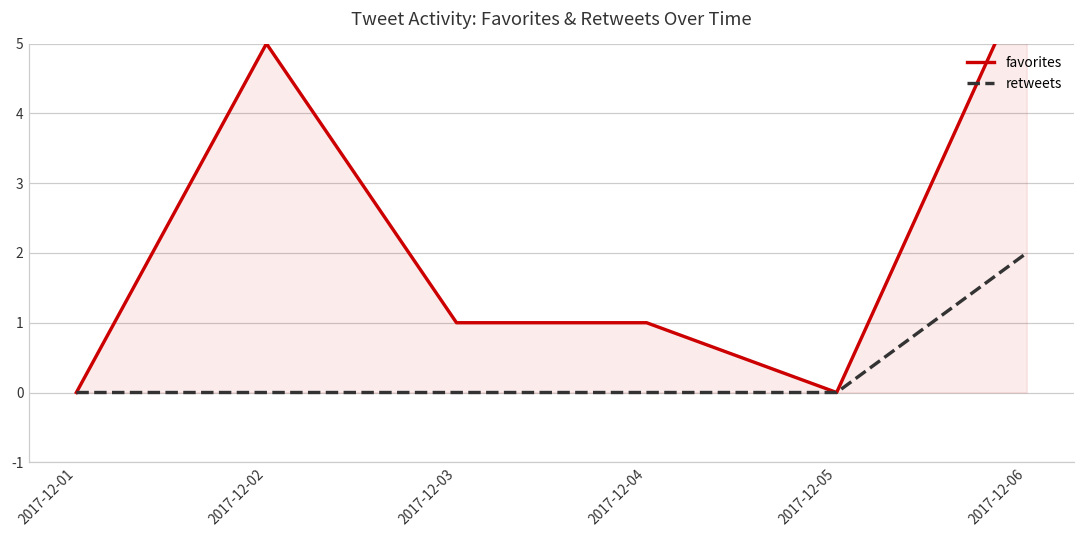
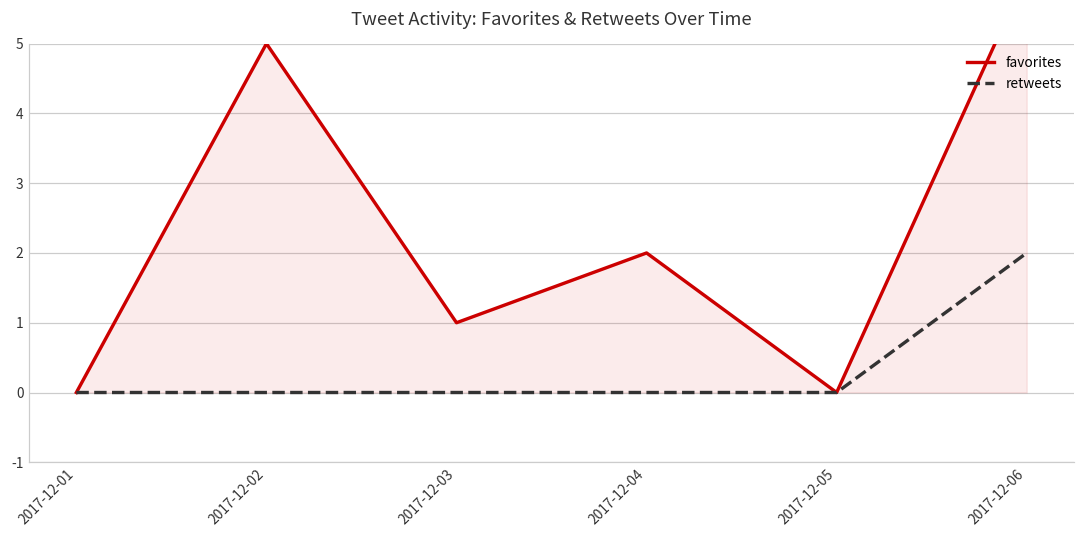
favorites, 2017-12-04: 1 -> 2
